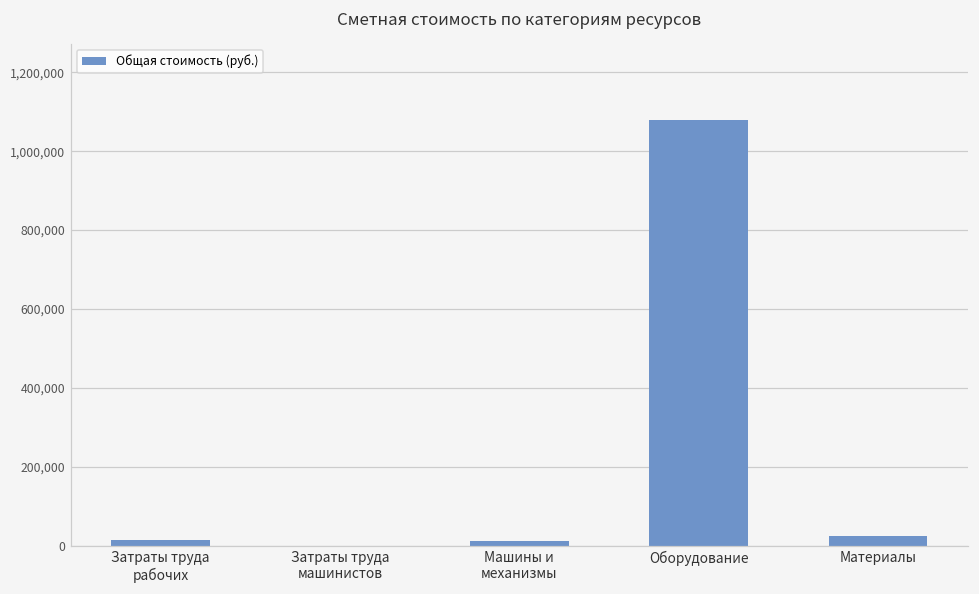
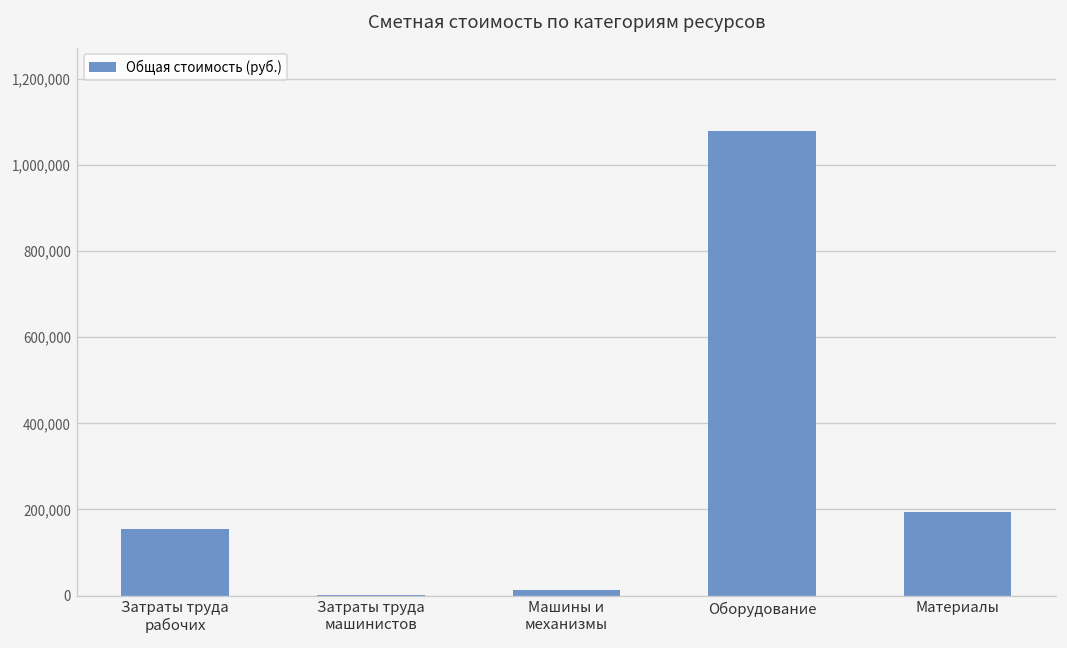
Затраты труда рабочих: 10,000 -> 150,000
Материалы: 30,000 -> 190,000
